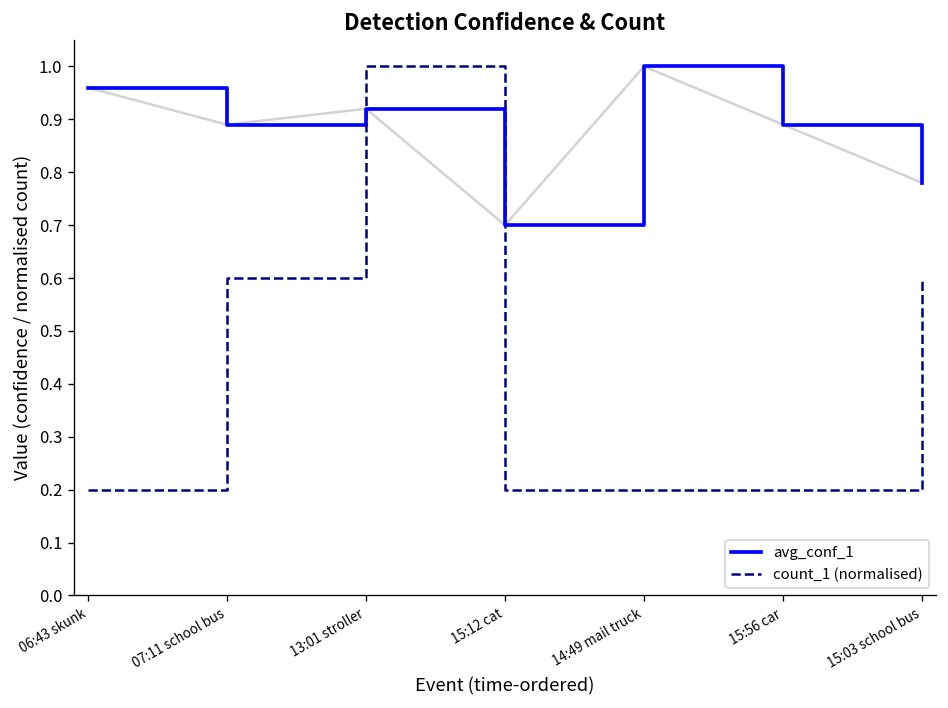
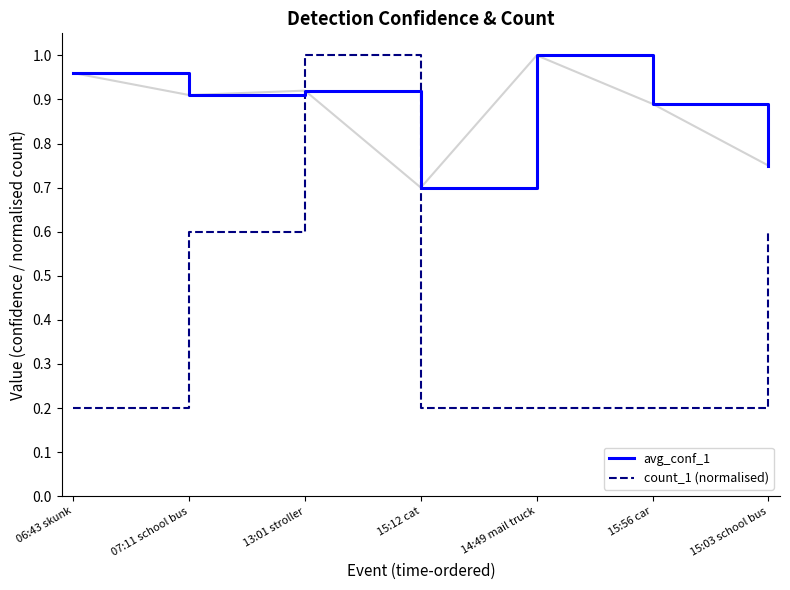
avg_conf_1, 07:11 school bus: 0.89 -> 0.91
avg_conf_1, 15:03 school bus: 0.78 -> 0.75
